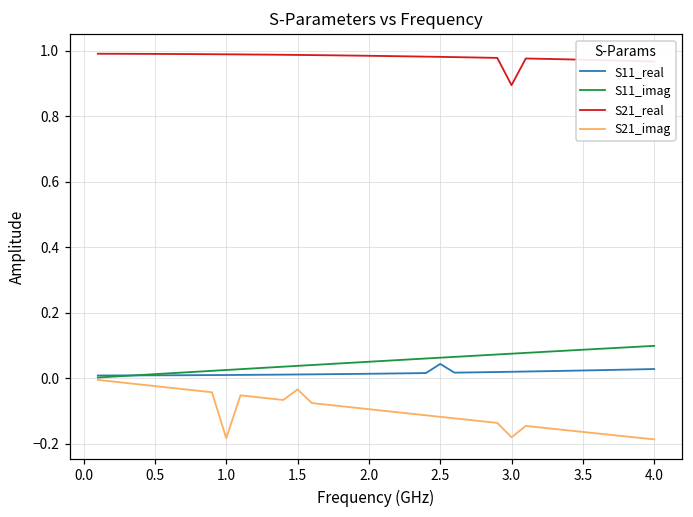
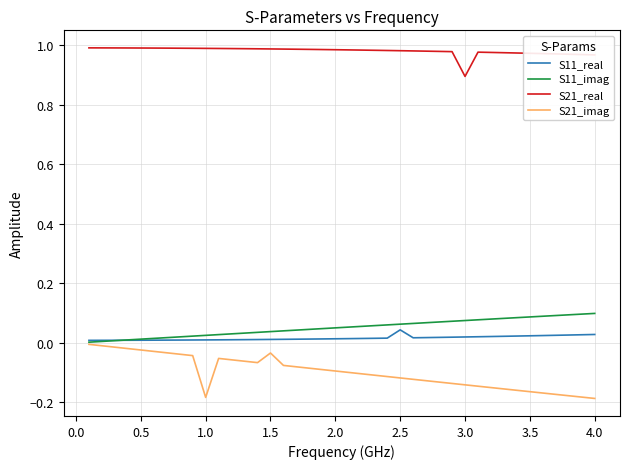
S21_imag, 3.0: -0.18 -> -0.14
